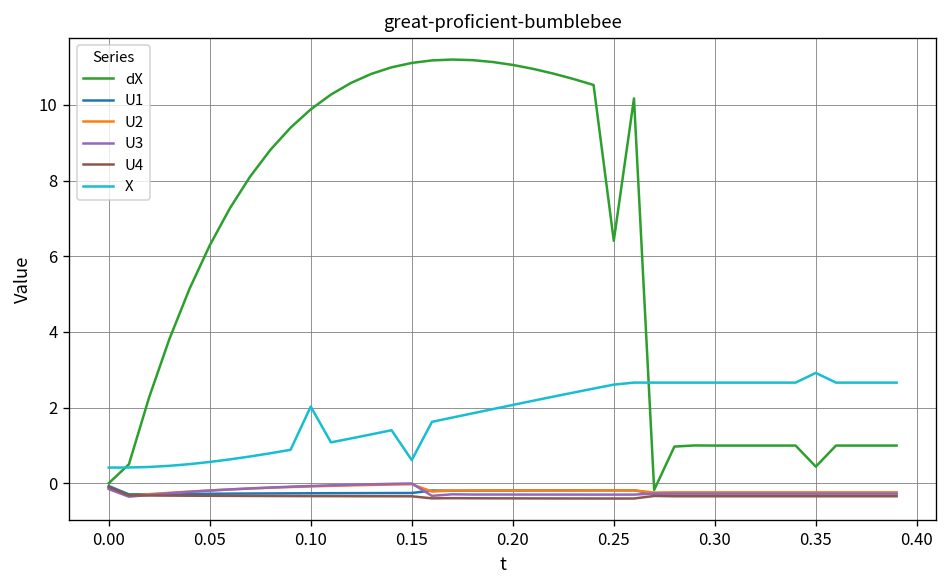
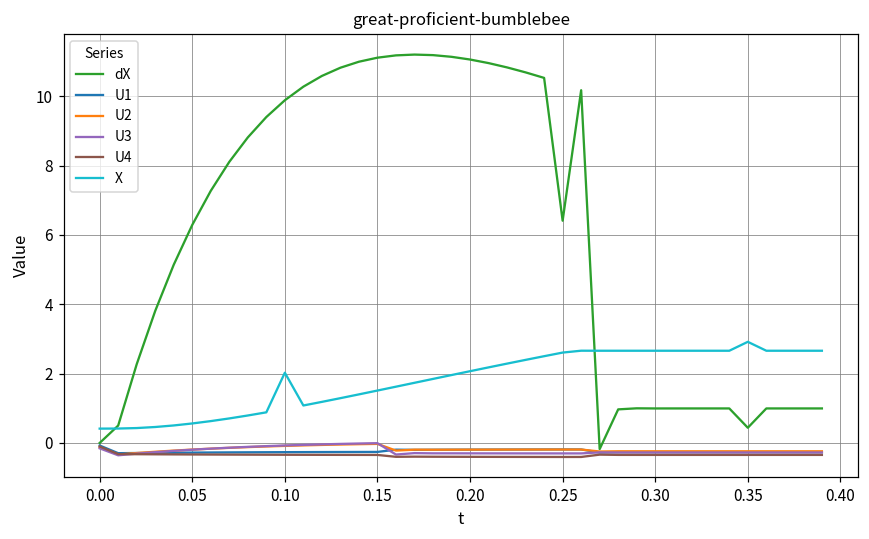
X, 0.15: 0.6 -> 1.5
